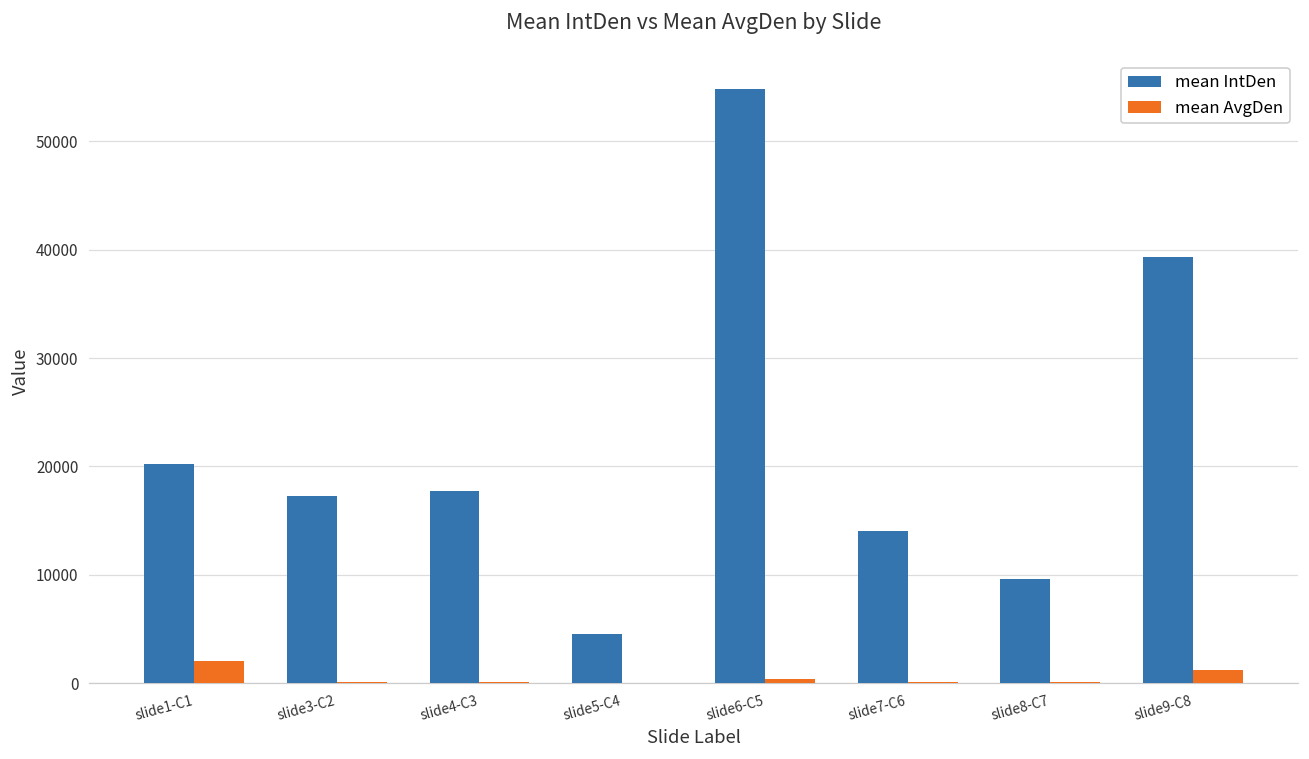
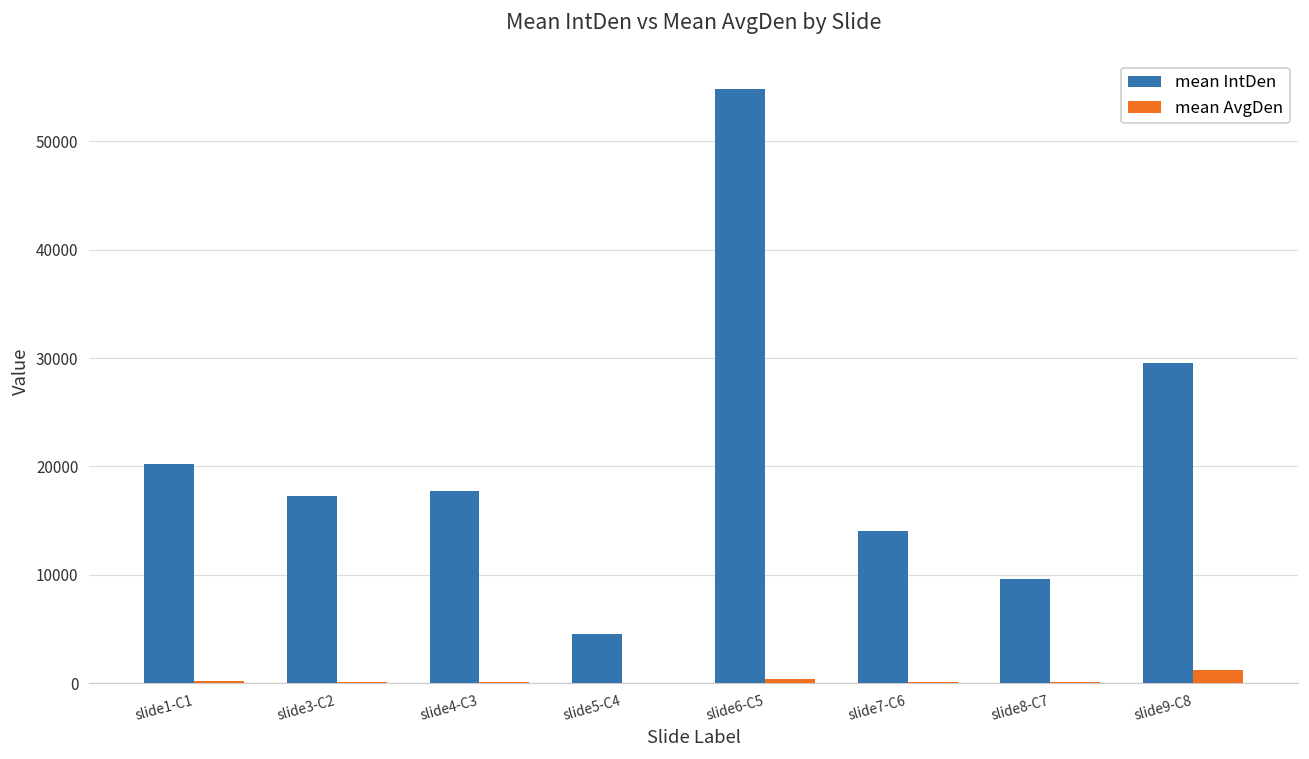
mean AvgDen, slide1-C1: 2000 -> 0
mean IntDen, slide9-C8: 39000 -> 30000
